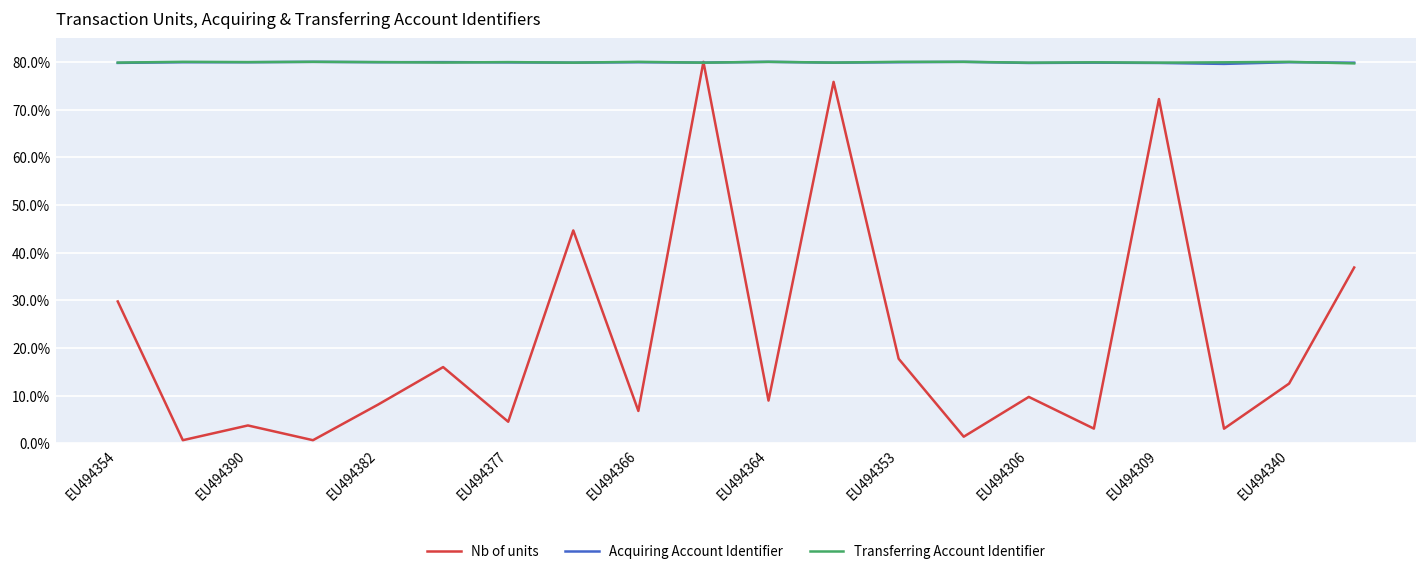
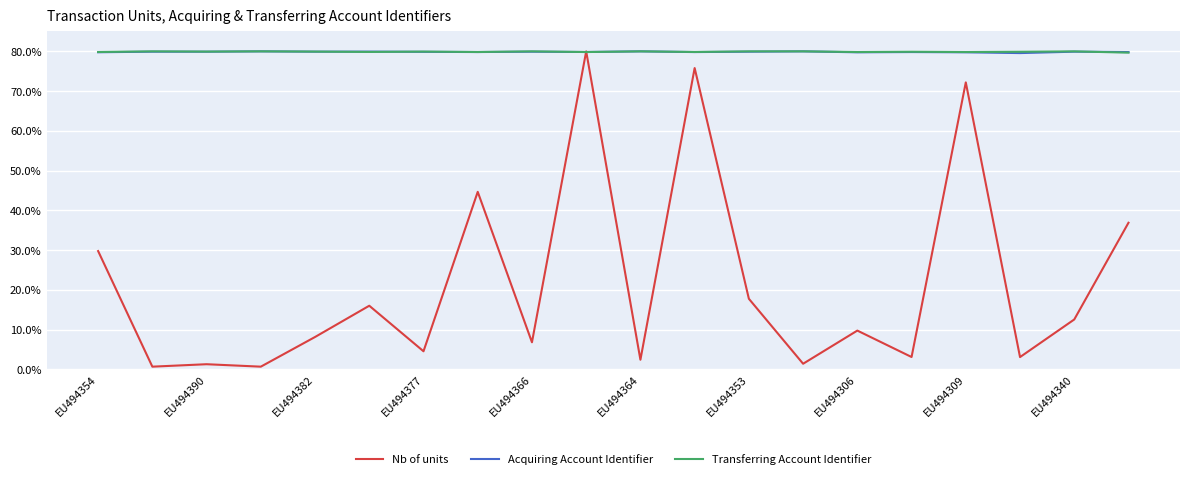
Nb of units, EU494390: 4% -> 1%
Nb of units, EU494364: 9% -> 2%
